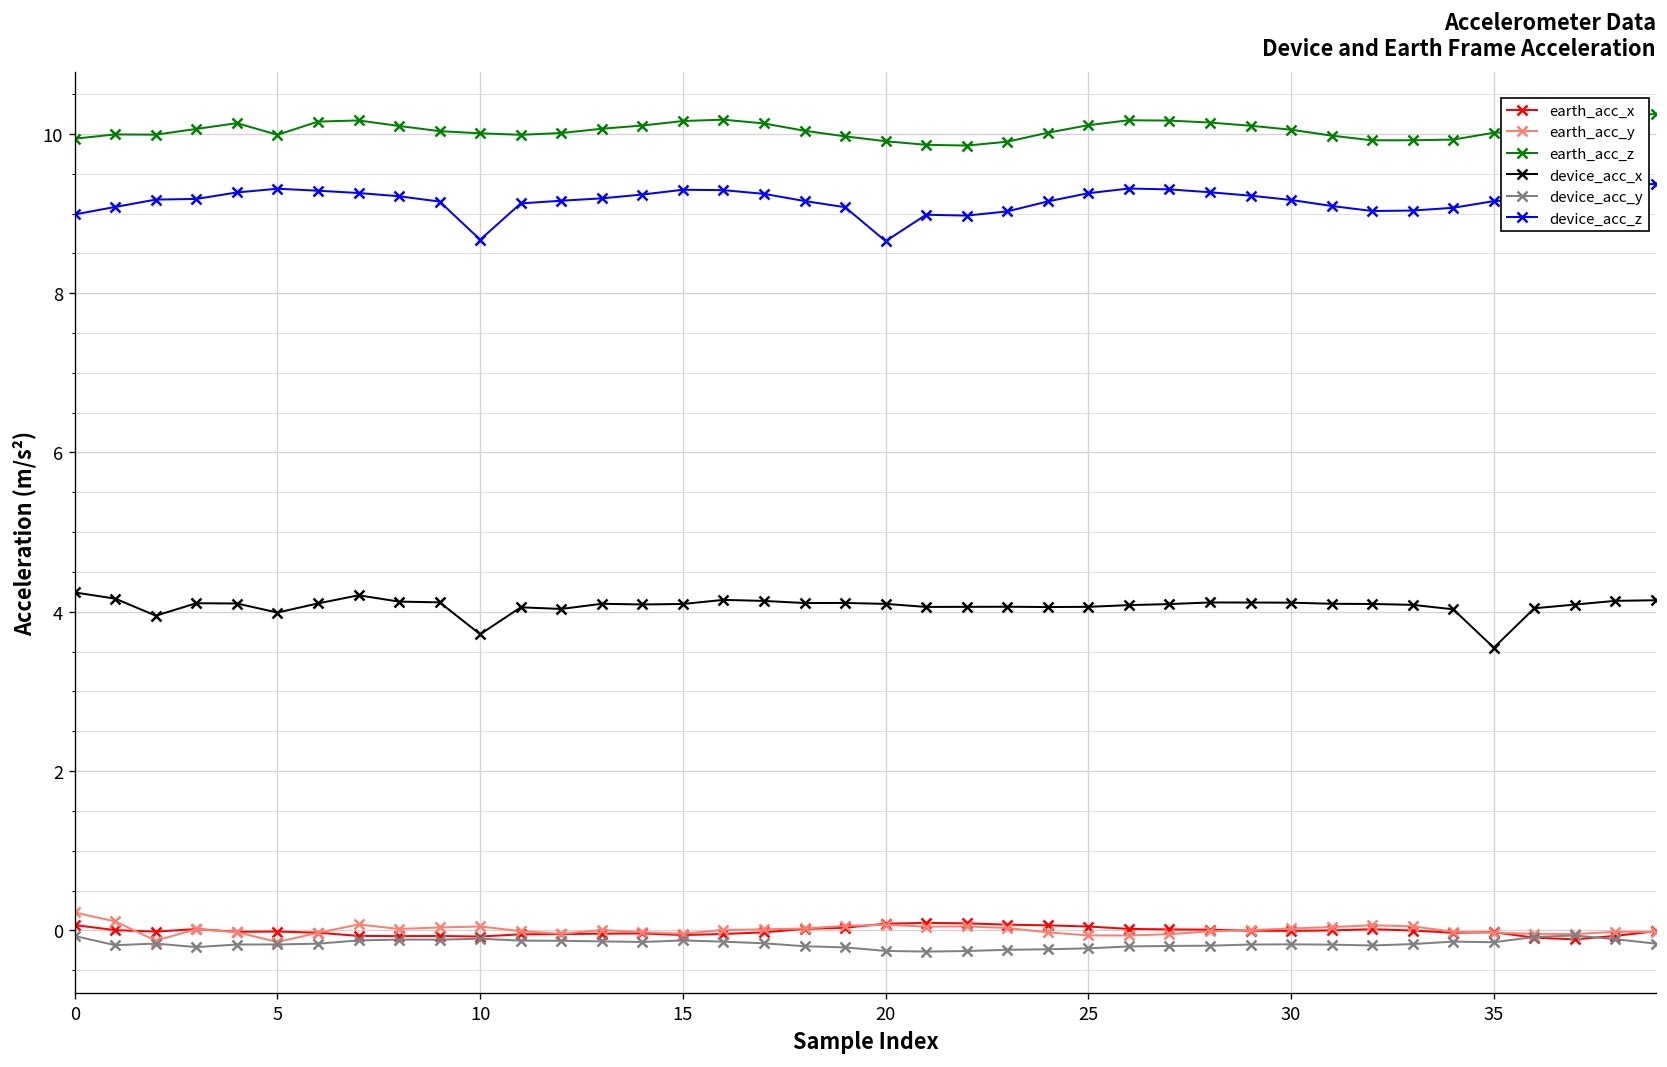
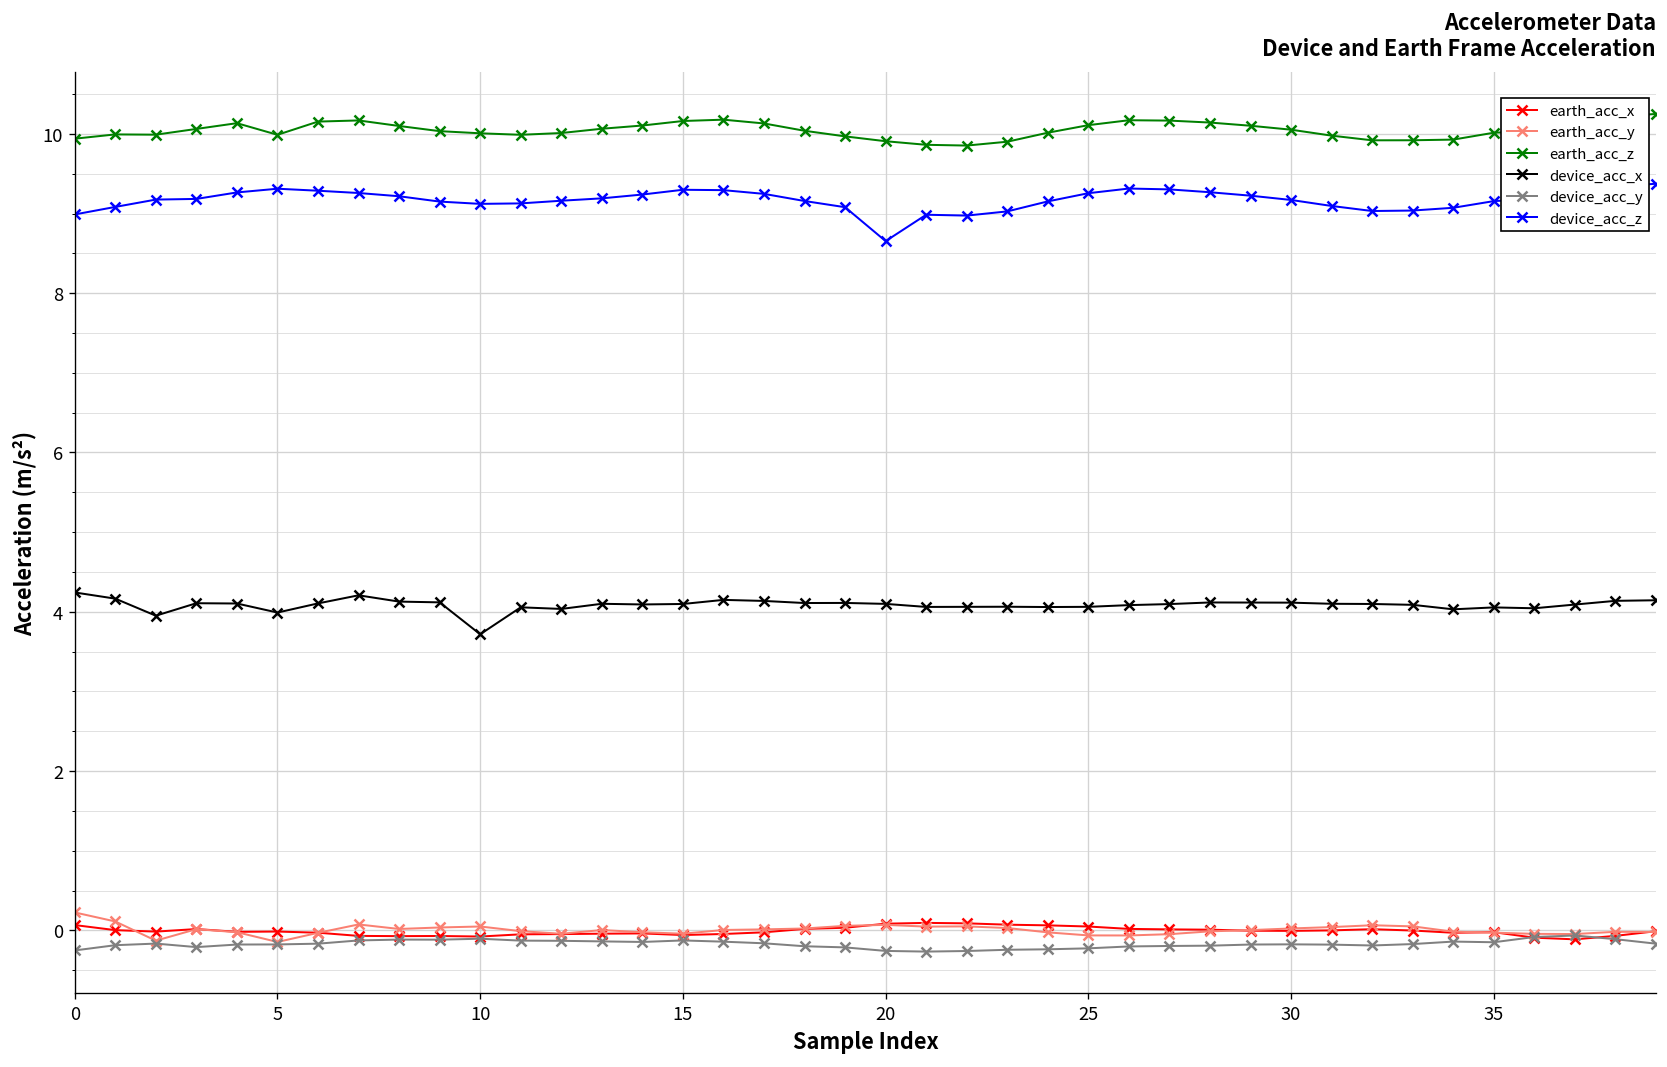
device_acc_y, 0: -0.1 -> -0.3
device_acc_z, 10: 8.7 -> 9.1
device_acc_x, 35: 3.5 -> 4.1
